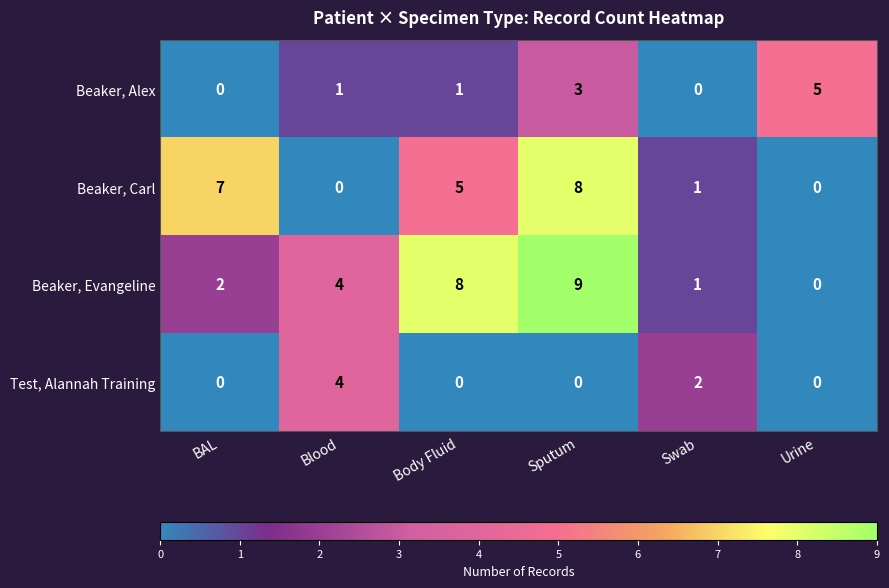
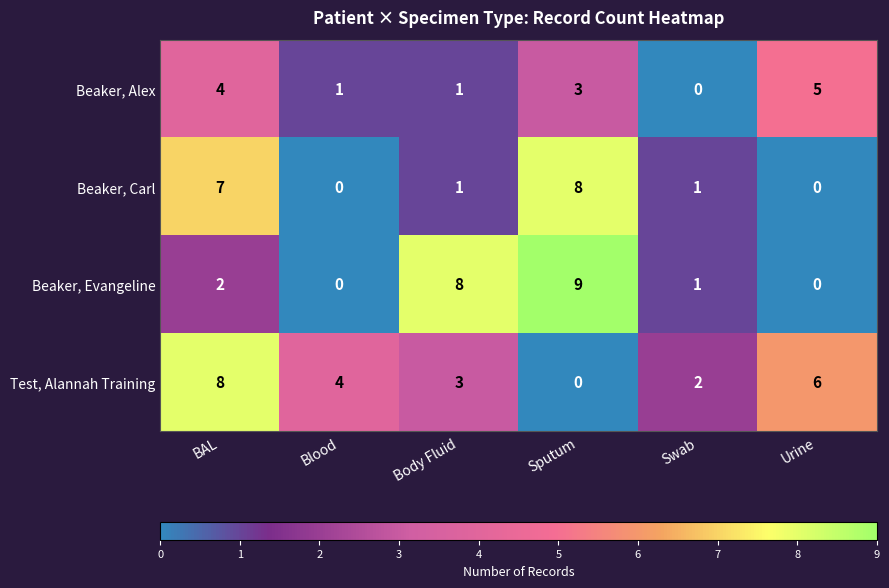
Beaker, Alex, BAL: 0 -> 4
Beaker, Carl, Body Fluid: 5 -> 1
Beaker, Evangeline, Blood: 4 -> 0
Test, Alannah Training, BAL: 0 -> 8
Test, Alannah Training, Body Fluid: 0 -> 3
Test, Alannah Training, Urine: 0 -> 6
